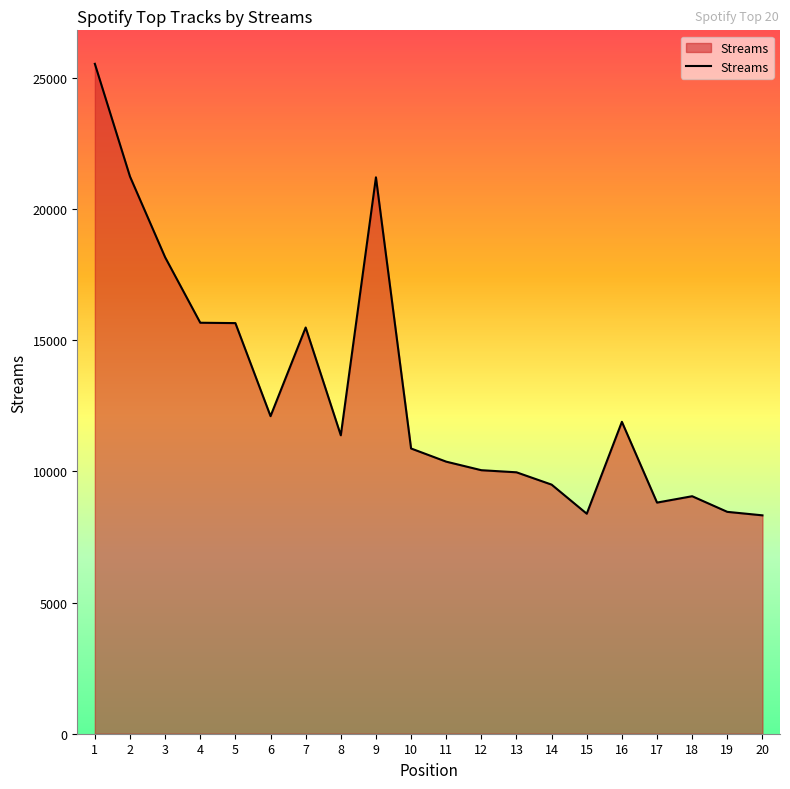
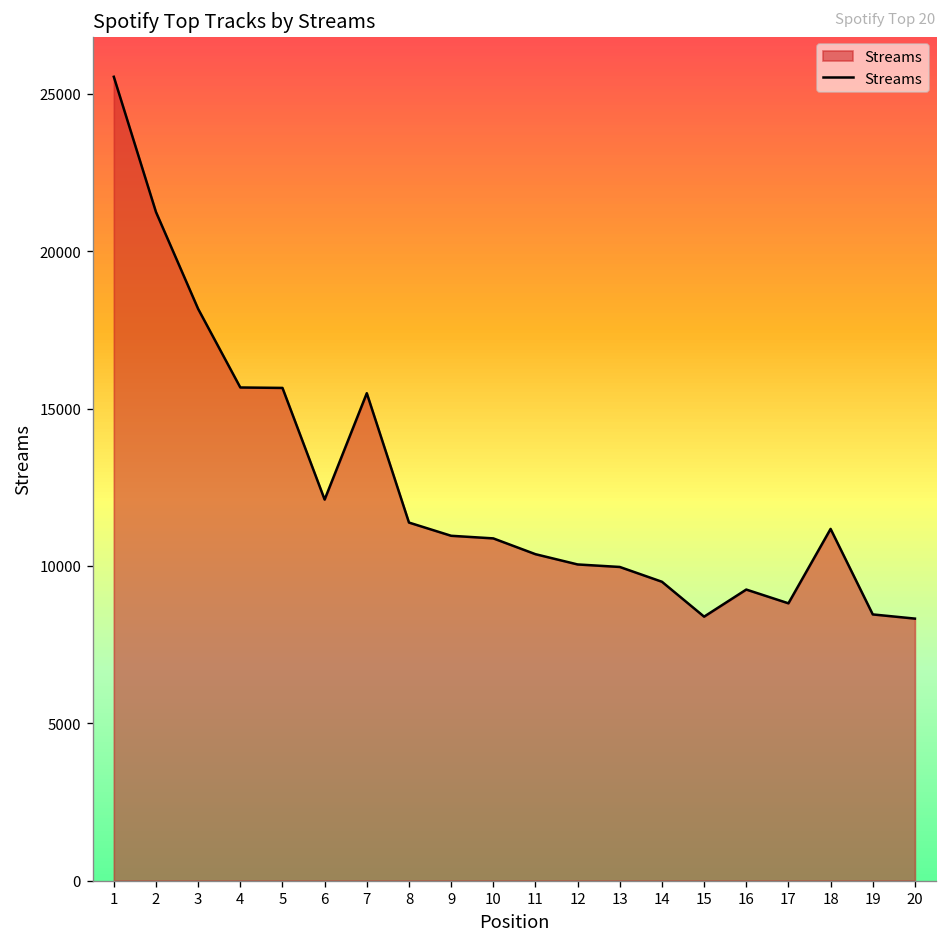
9: 21200 -> 11000
16: 11900 -> 9300
18: 9100 -> 11200
